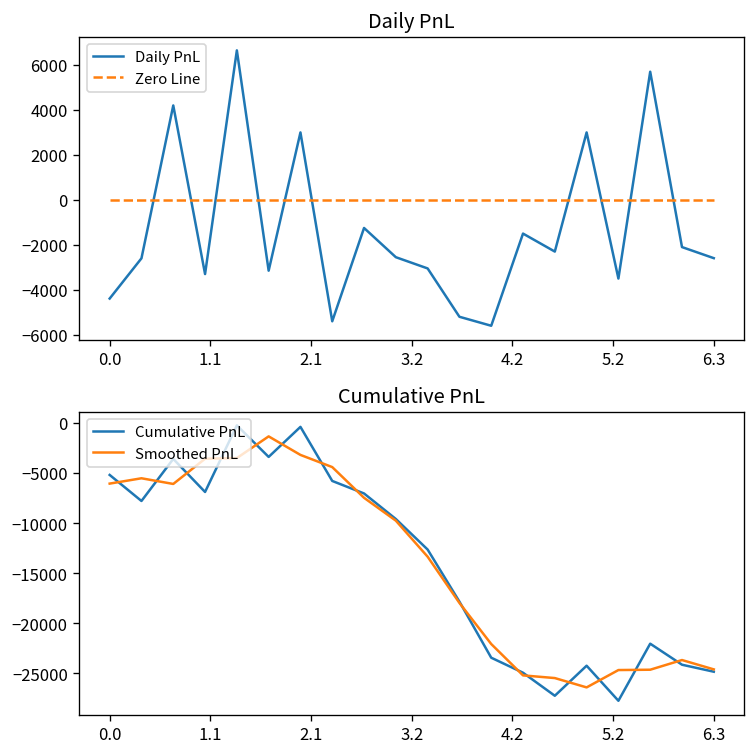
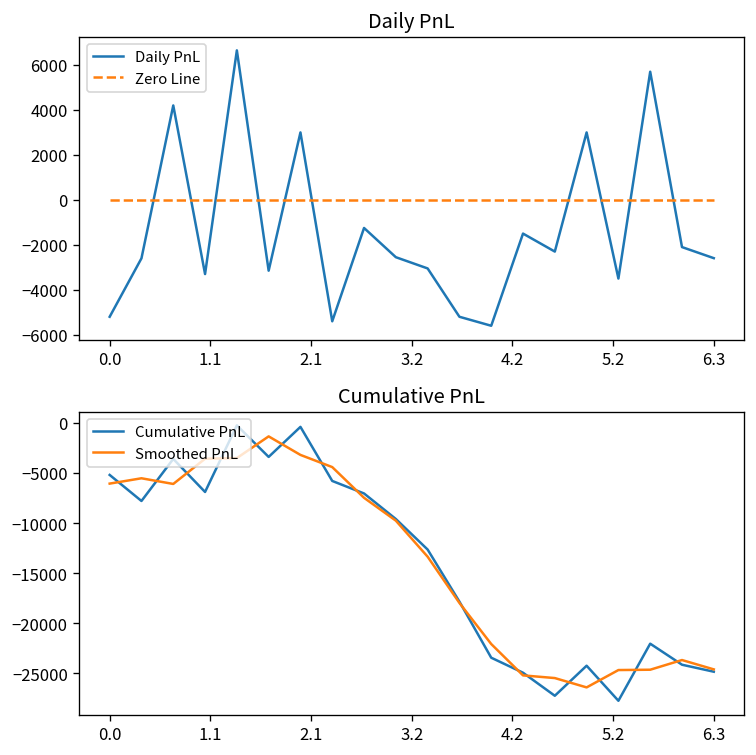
Daily PnL, Daily PnL, 0.0: -4400 -> -5200
